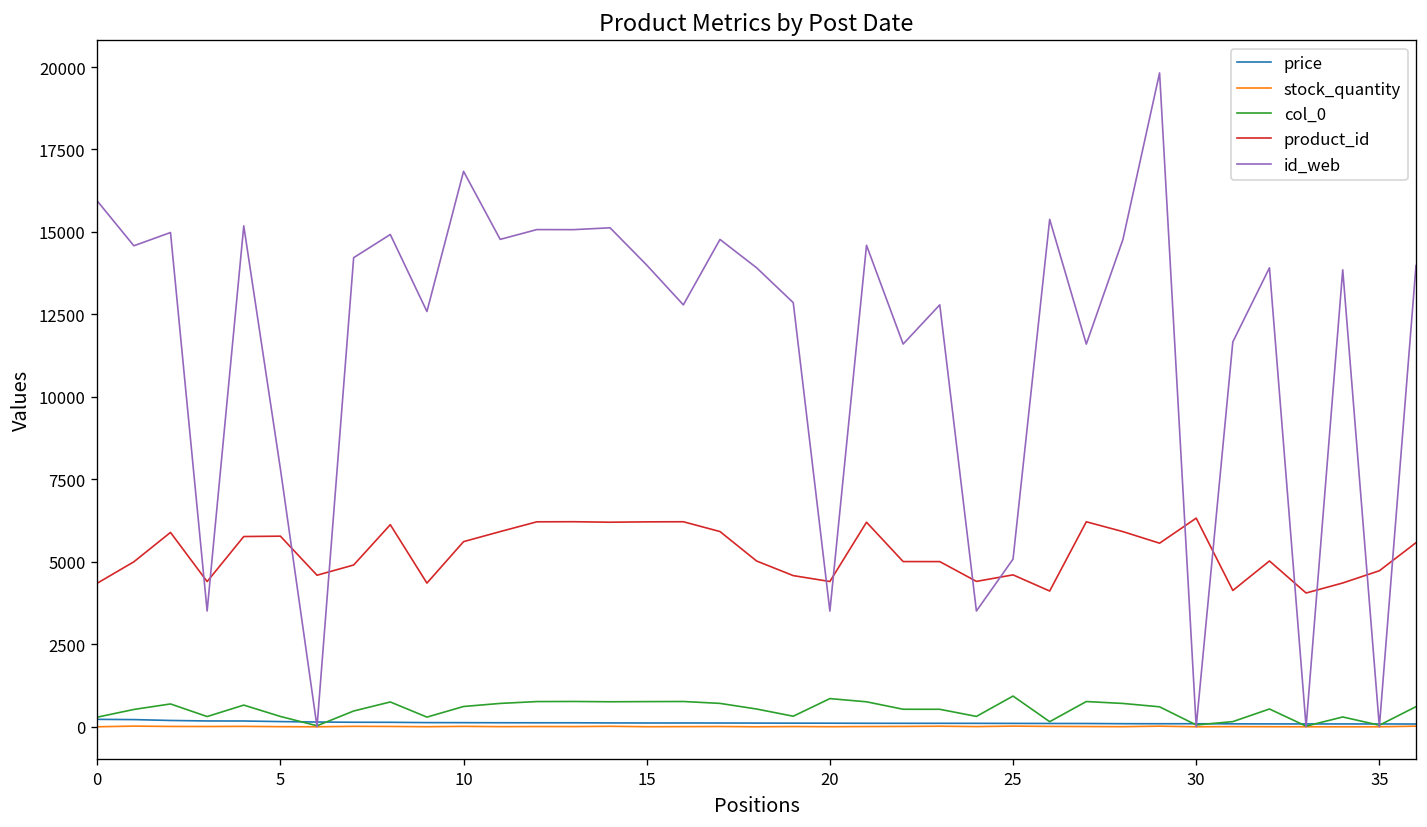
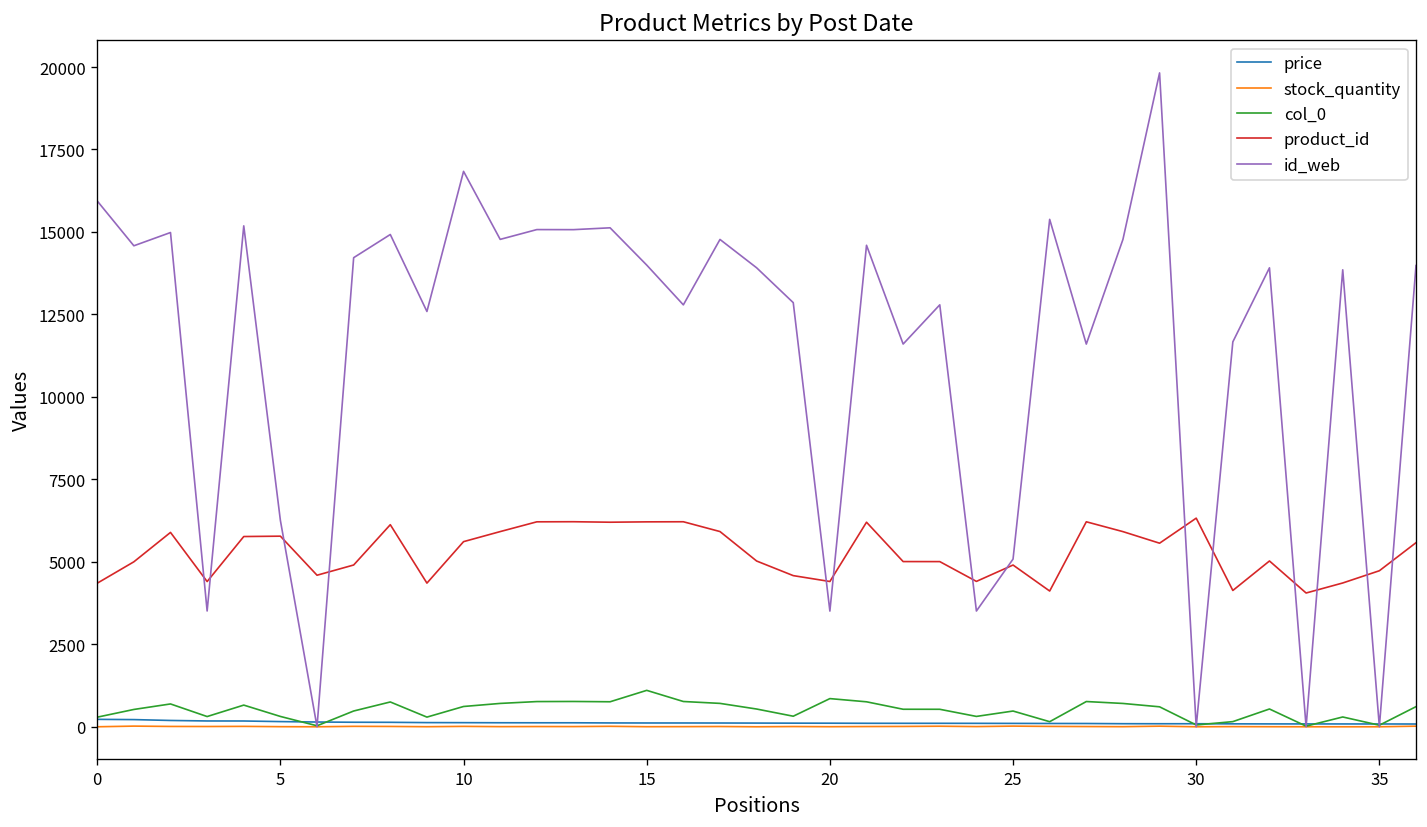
id_web, 5: 7800 -> 6300
col_0, 15: 800 -> 1100
col_0, 25: 900 -> 500
product_id, 25: 4600 -> 4900
